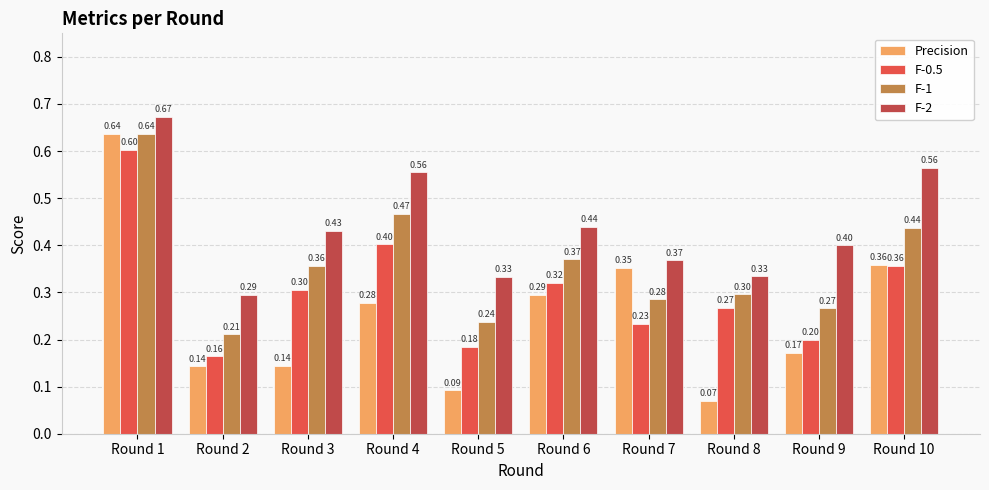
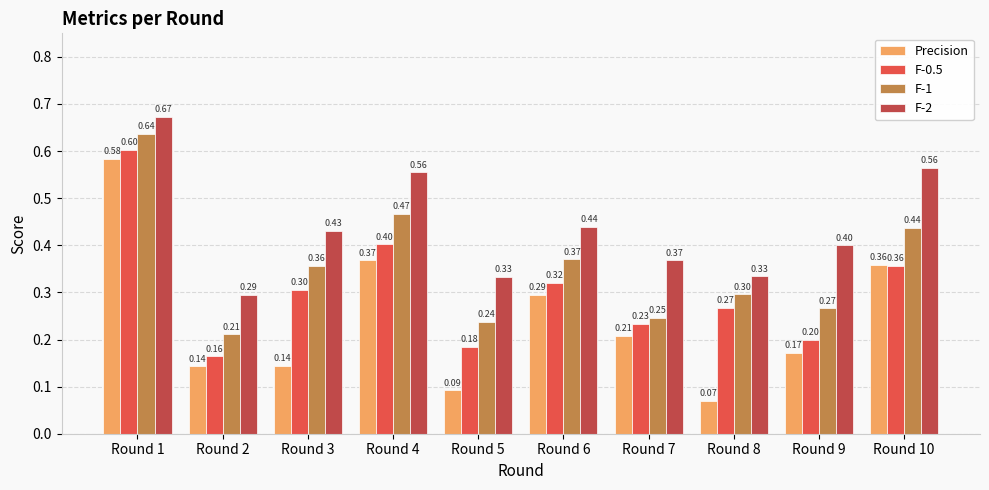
Precision, Round 1: 0.64 -> 0.58
Precision, Round 4: 0.28 -> 0.37
Precision, Round 7: 0.35 -> 0.21
F-1, Round 7: 0.28 -> 0.25
